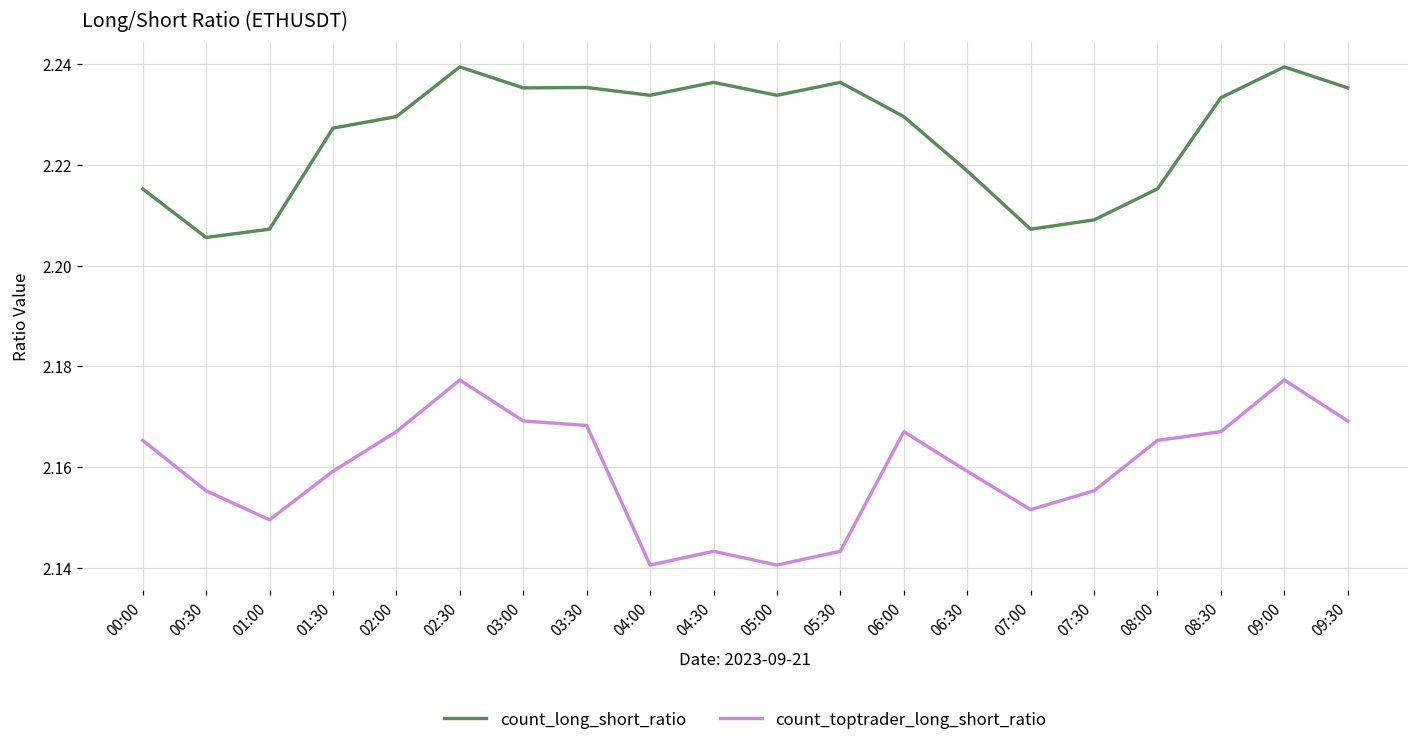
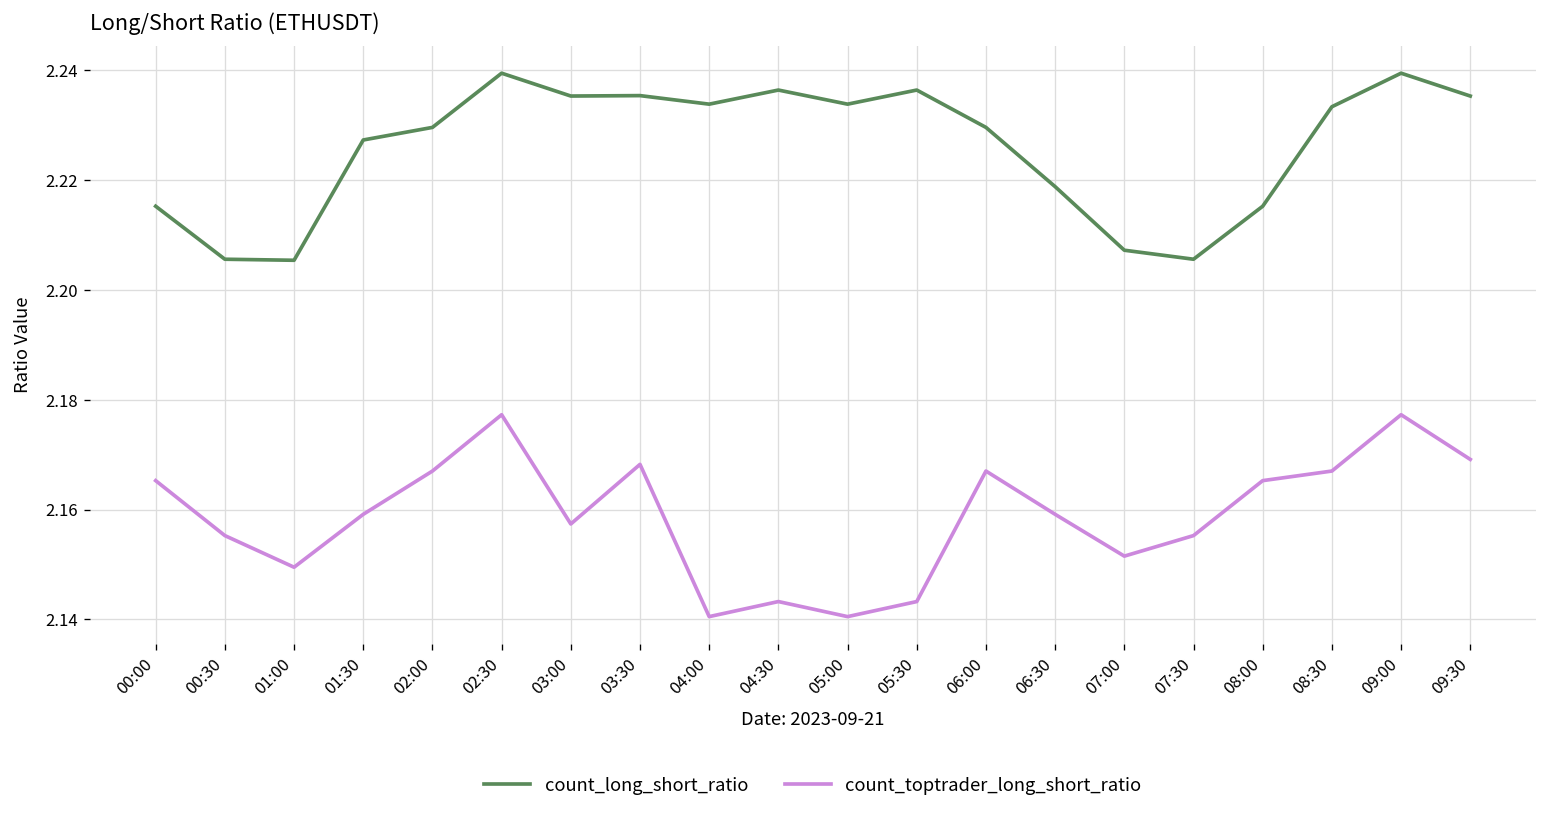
count_long_short_ratio, 01:00: 2.207 -> 2.205
count_toptrader_long_short_ratio, 03:00: 2.169 -> 2.157
count_long_short_ratio, 07:30: 2.209 -> 2.206
